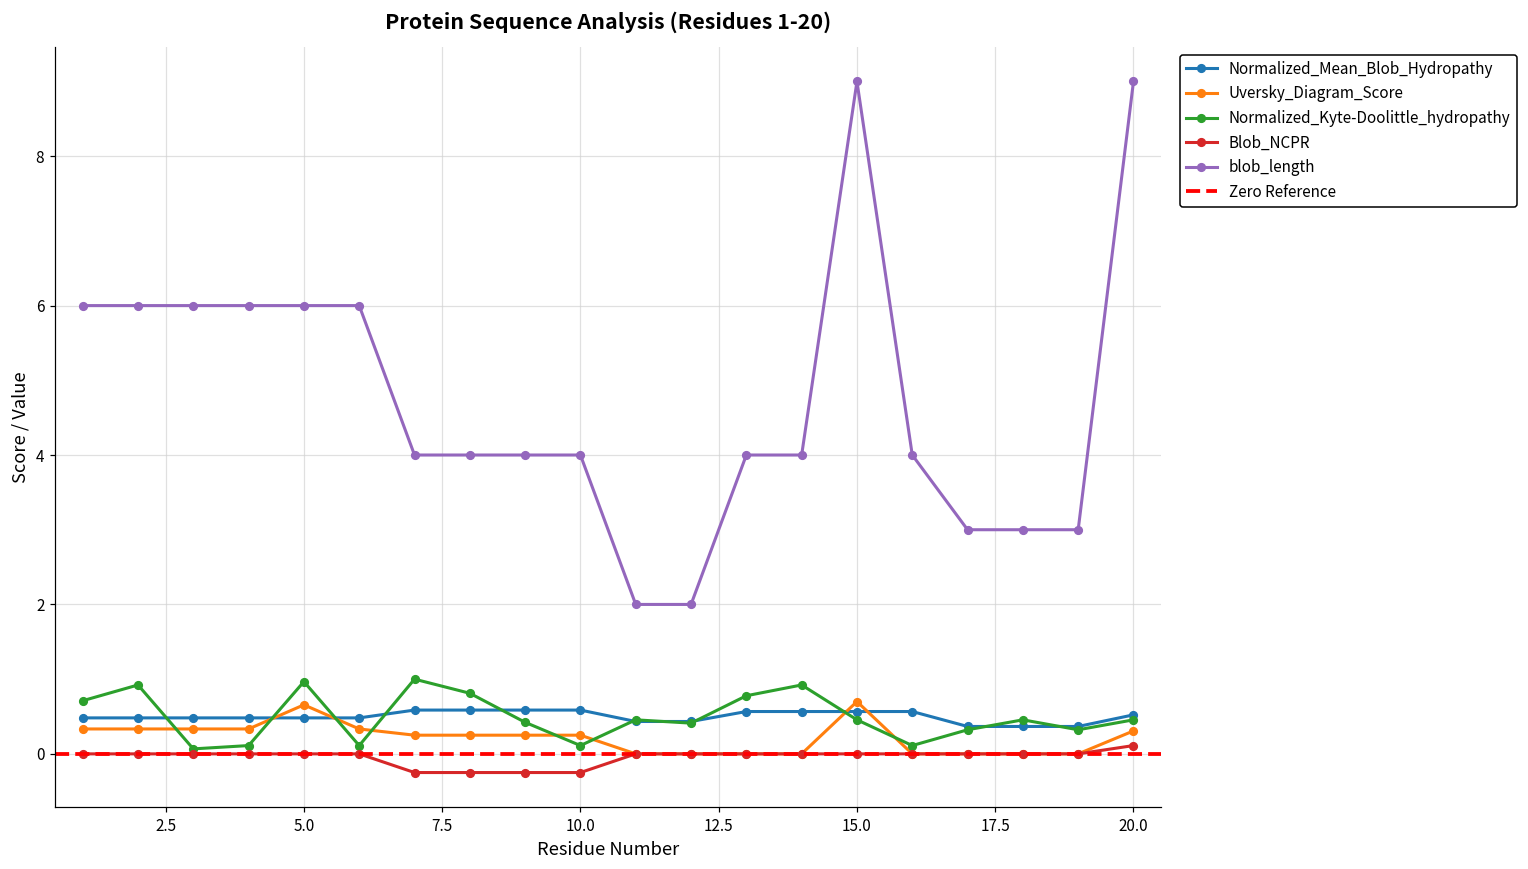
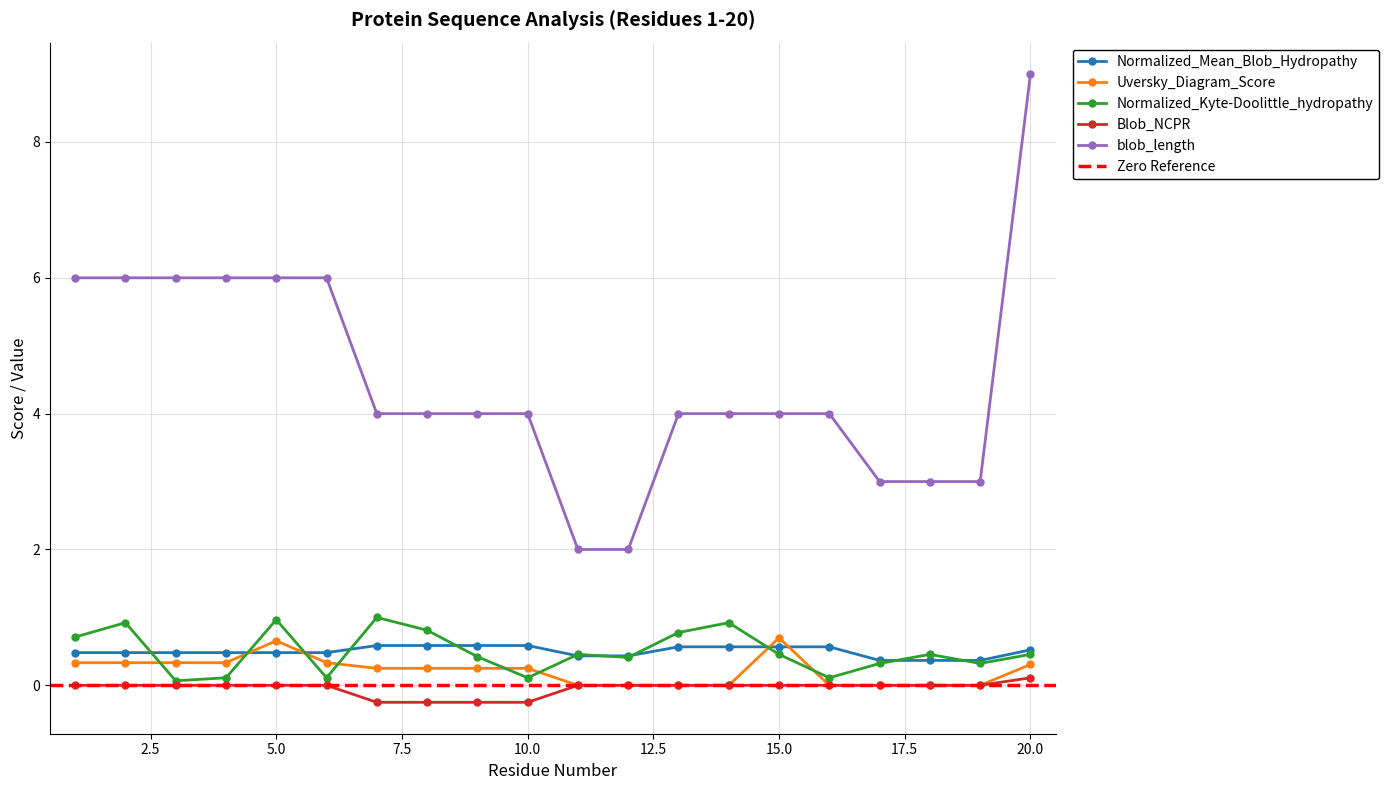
blob_length, 15.0: 9 -> 4
